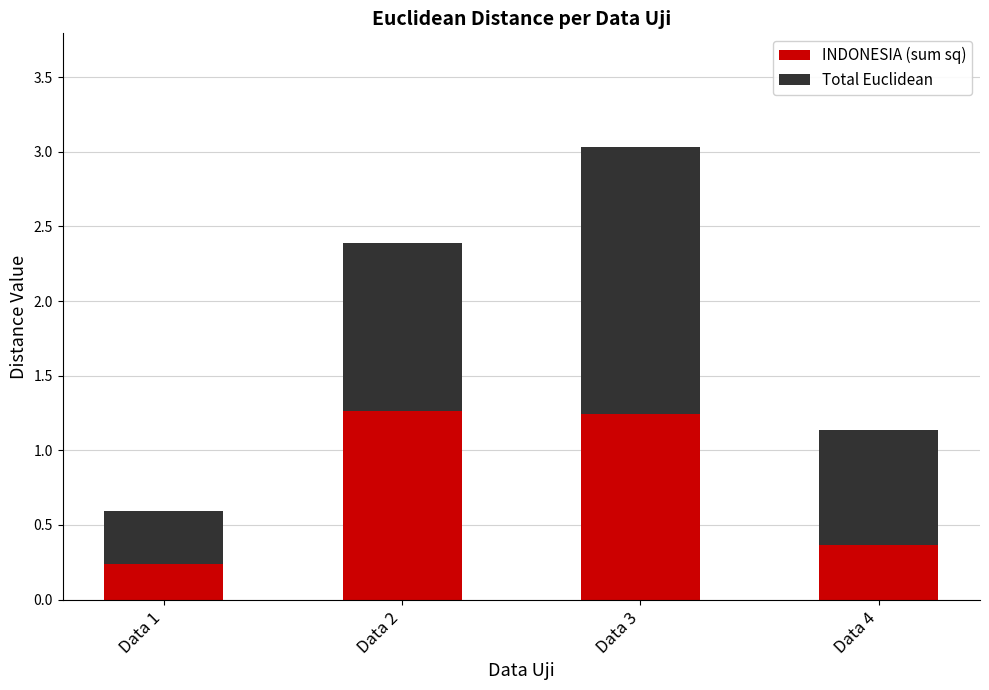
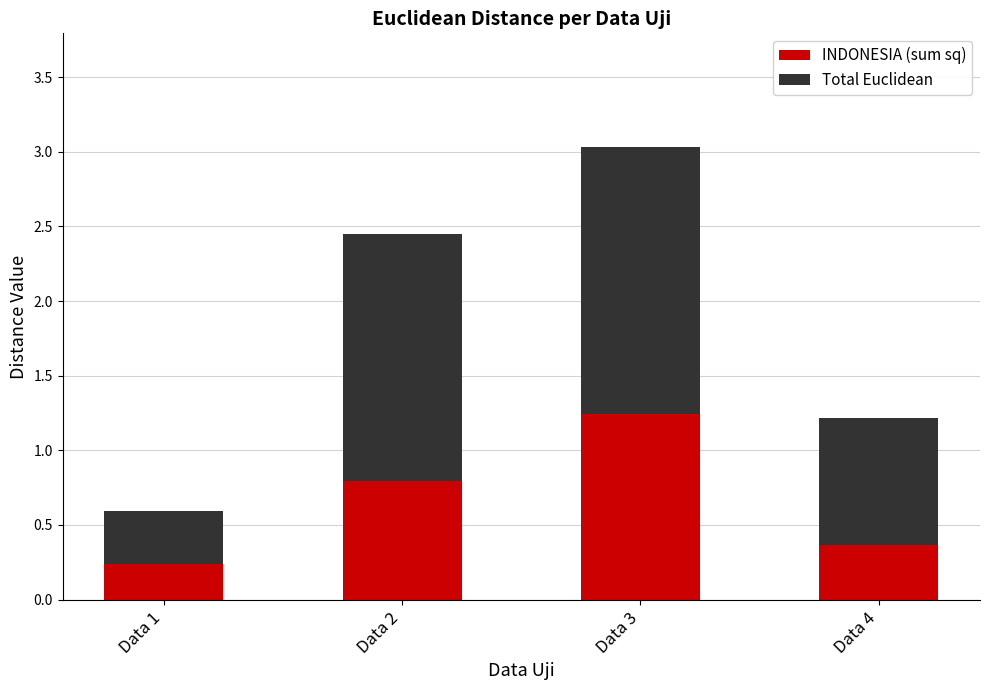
INDONESIA (sum sq), Data 2: 1.26 -> 0.79
Total Euclidean, Data 2: 1.13 -> 1.66
Total Euclidean, Data 4: 0.78 -> 0.85
